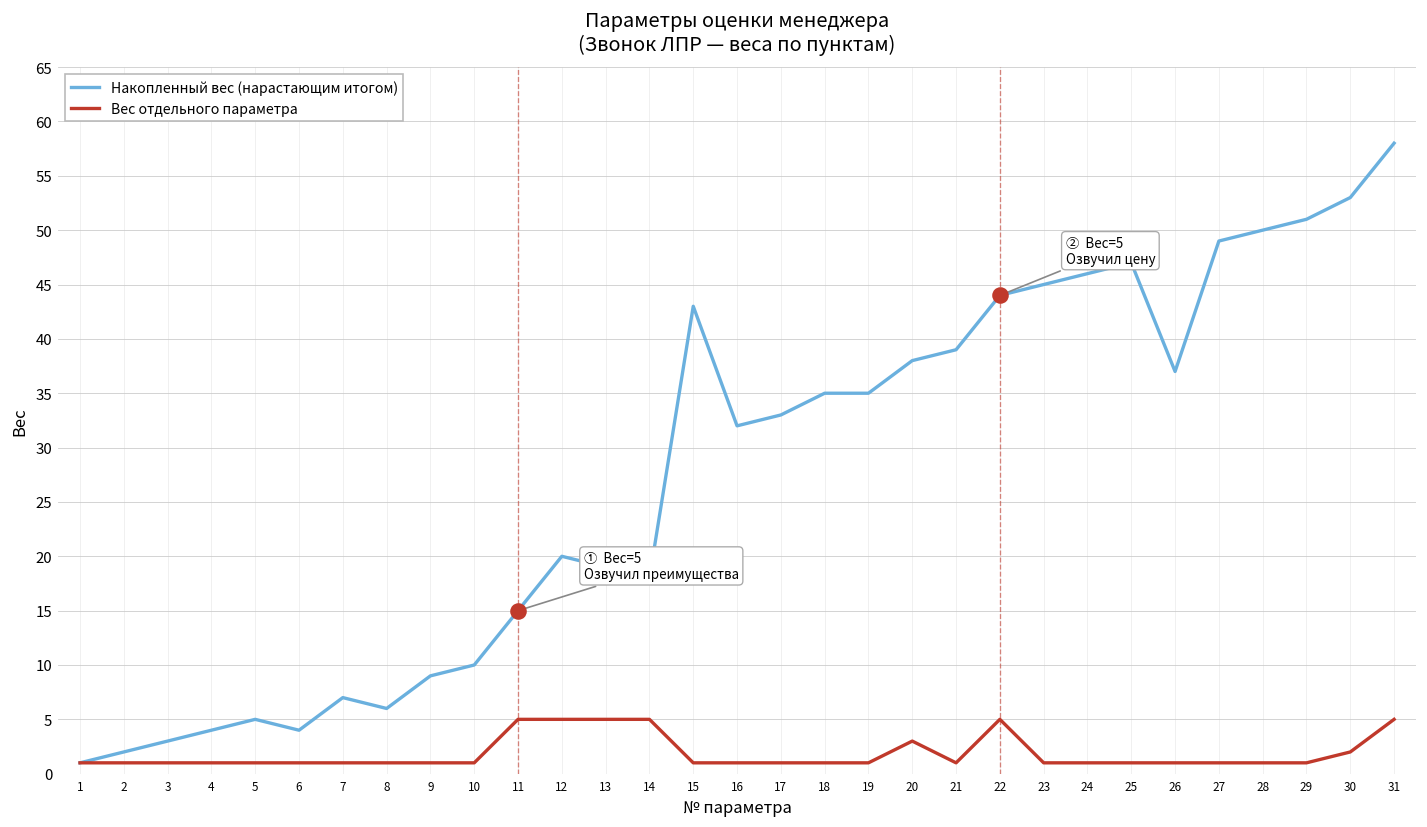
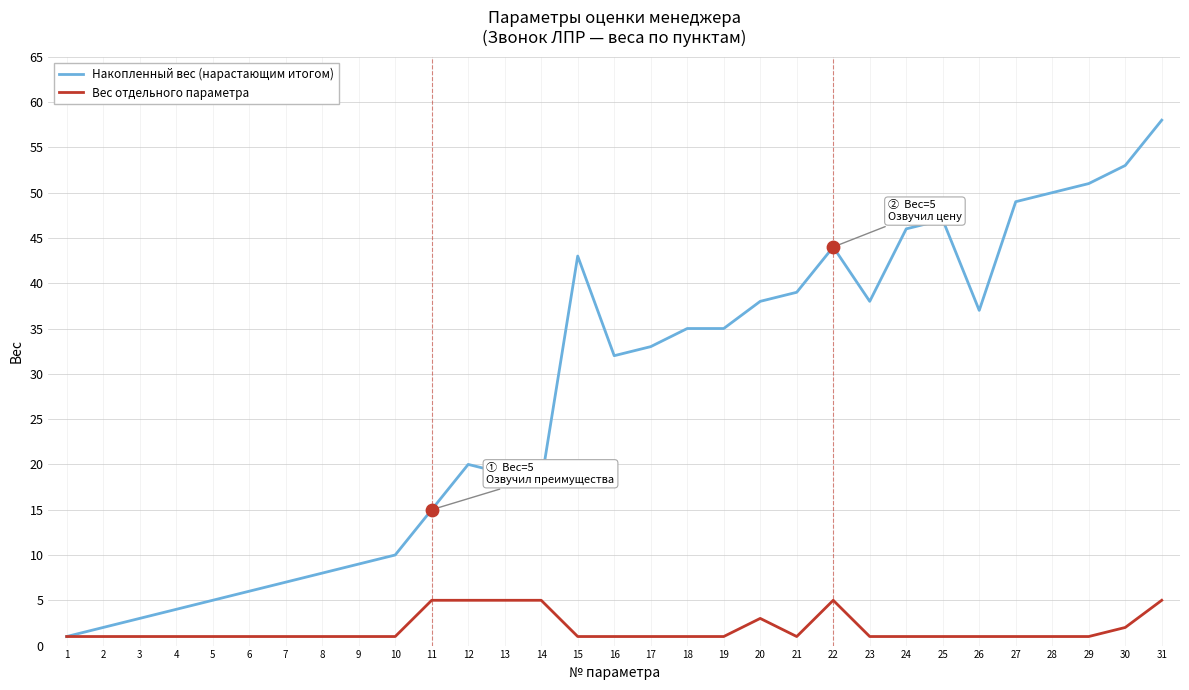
Накопленный вес (нарастающим итогом), 6: 4 -> 6
Накопленный вес (нарастающим итогом), 8: 6 -> 8
Накопленный вес (нарастающим итогом), 23: 45 -> 38
